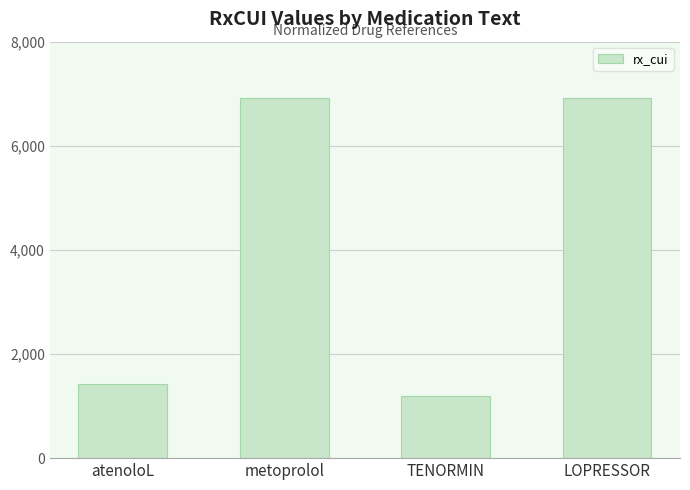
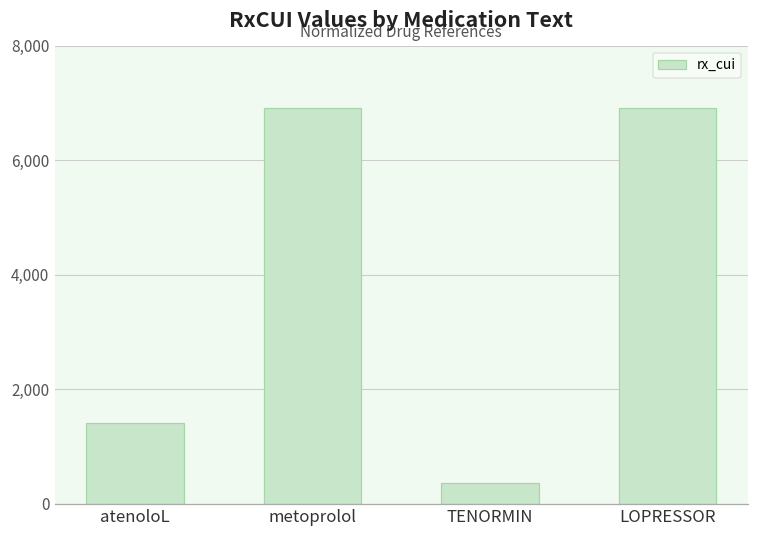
TENORMIN: 1,200 -> 400
